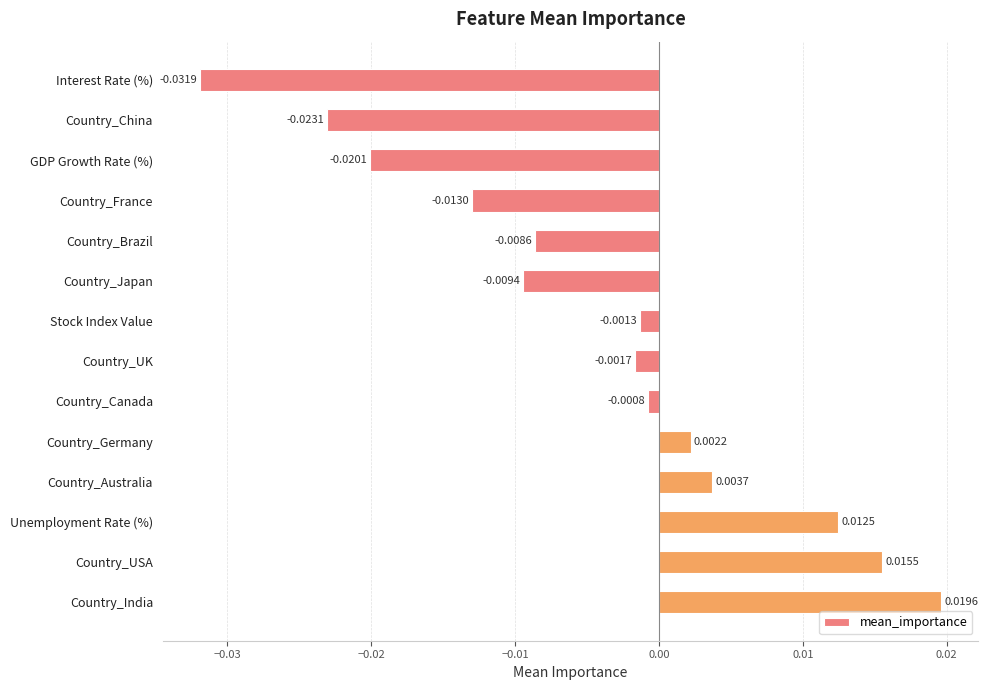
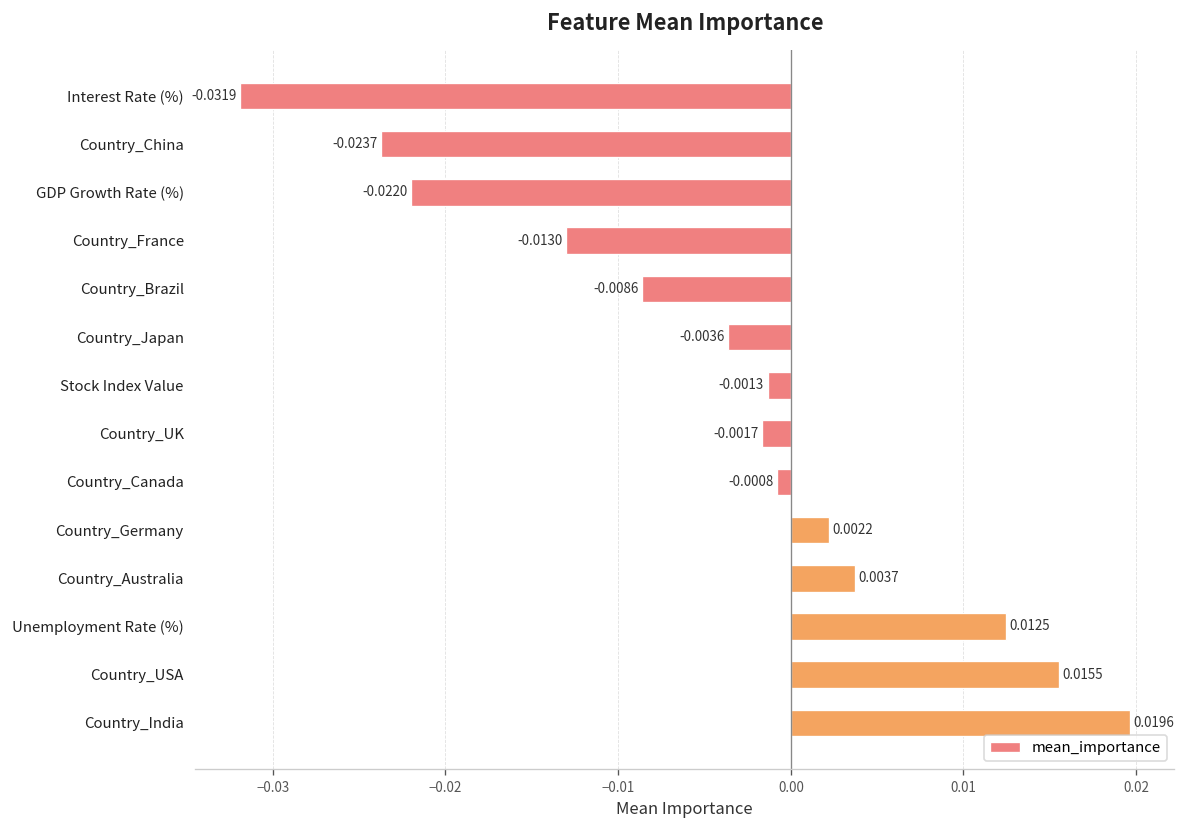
Country_China: -0.0231 -> -0.0237
GDP Growth Rate (%): -0.0201 -> -0.0220
Country_Japan: -0.0094 -> -0.0036
